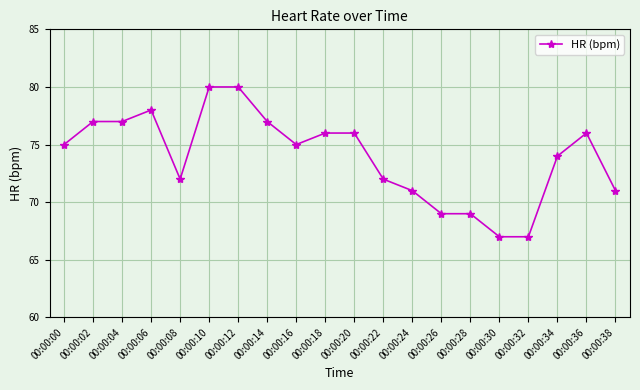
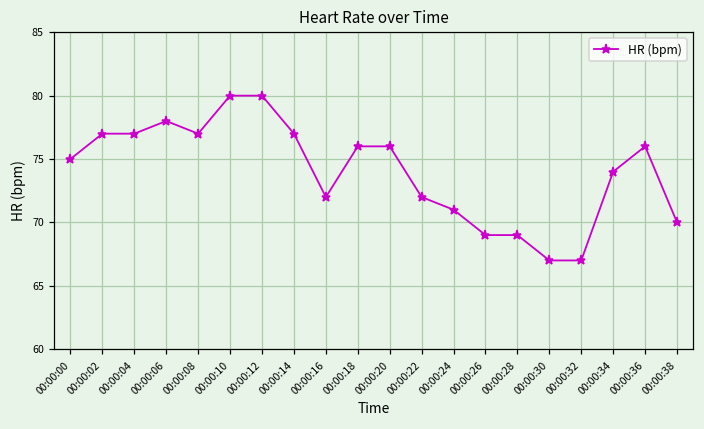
00:00:08: 72 -> 77
00:00:16: 75 -> 72
00:00:38: 71 -> 70
